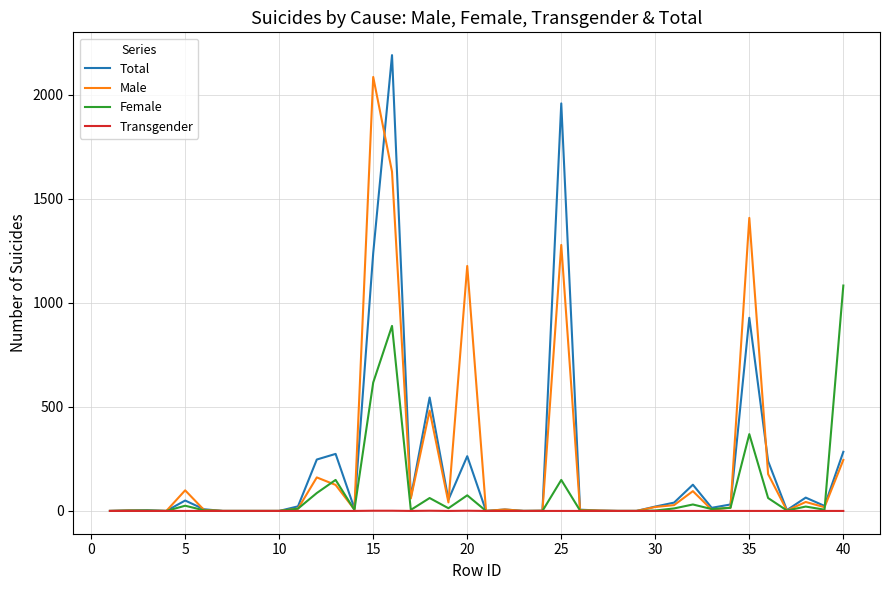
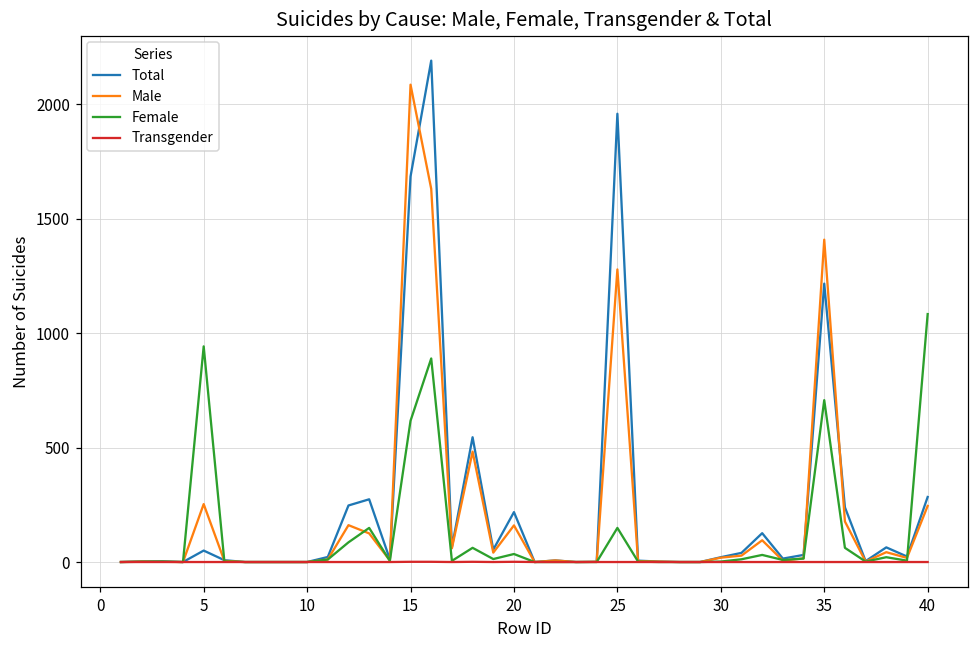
Male, 5: 100 -> 250
Female, 5: 30 -> 940
Total, 15: 1240 -> 1680
Total, 20: 260 -> 220
Male, 20: 1180 -> 160
Female, 20: 80 -> 40
Total, 35: 930 -> 1220
Female, 35: 370 -> 710
